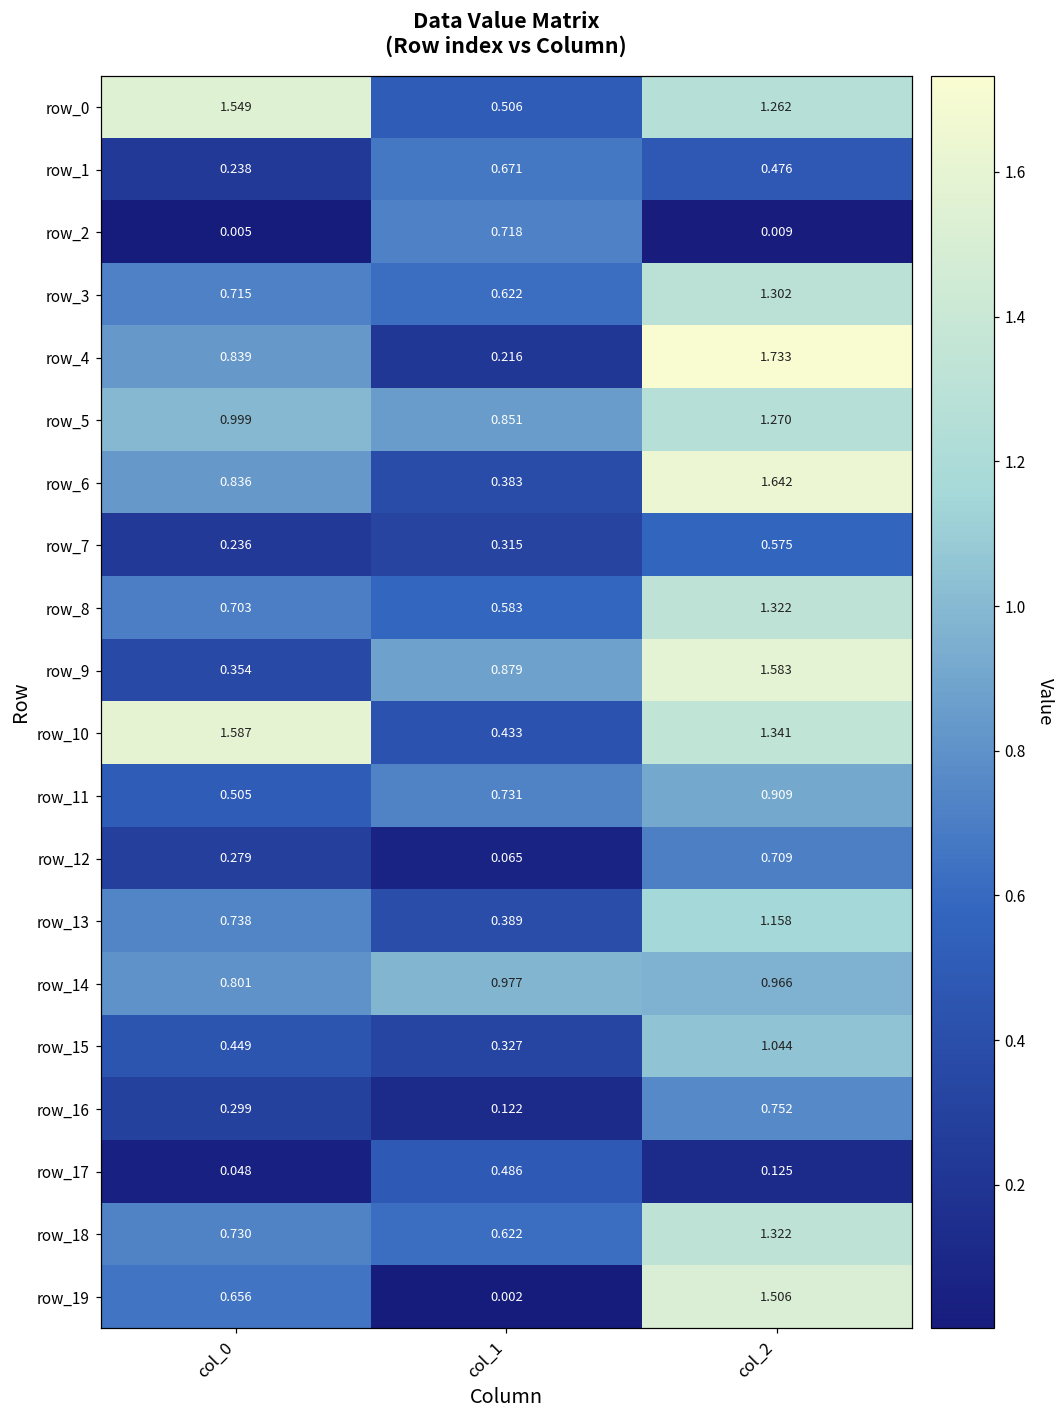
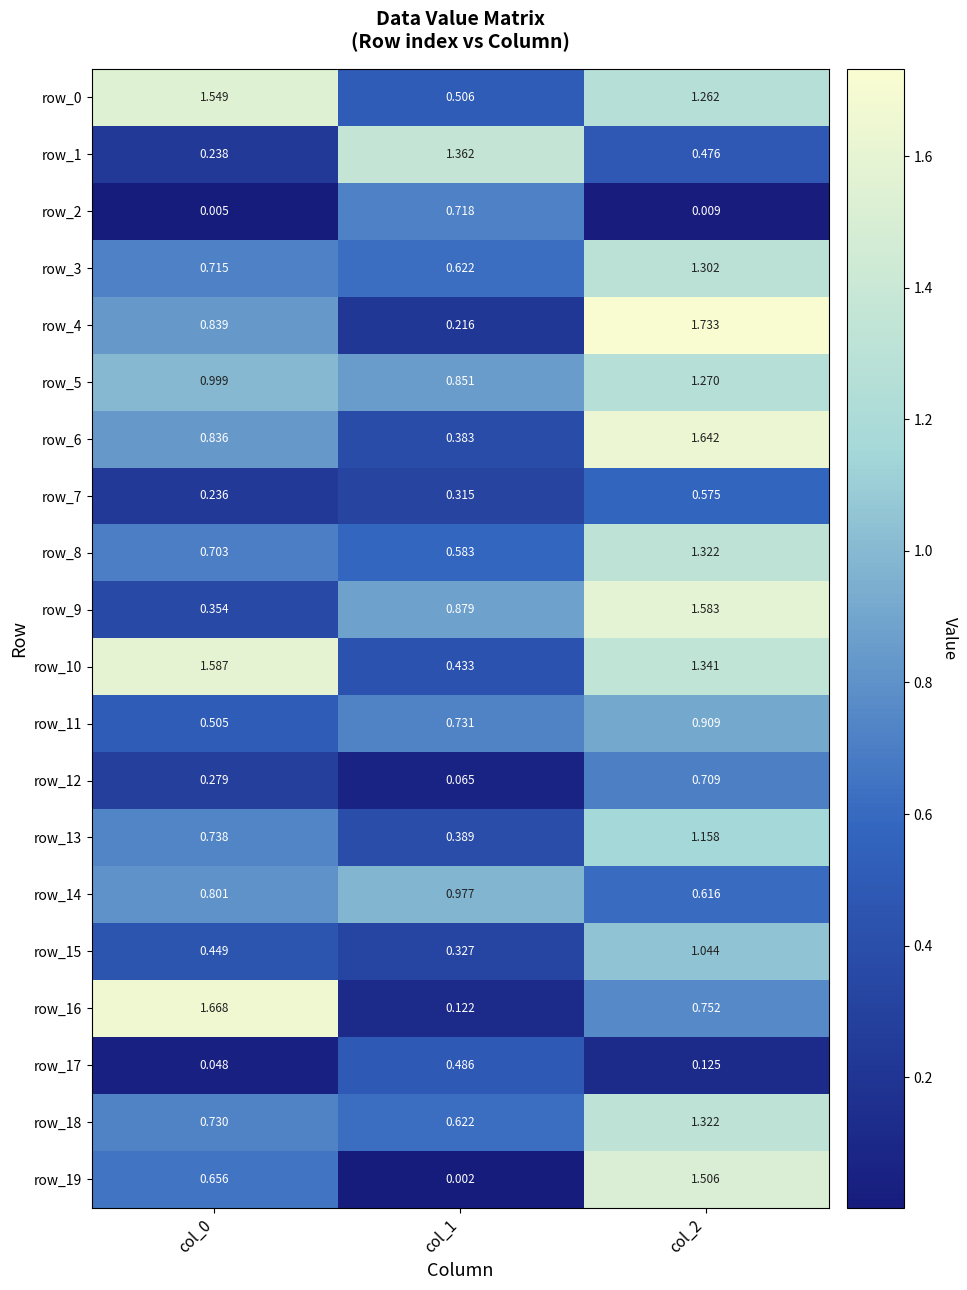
row_1, col_1: 0.671 -> 1.362
row_14, col_2: 0.966 -> 0.616
row_16, col_0: 0.299 -> 1.668
